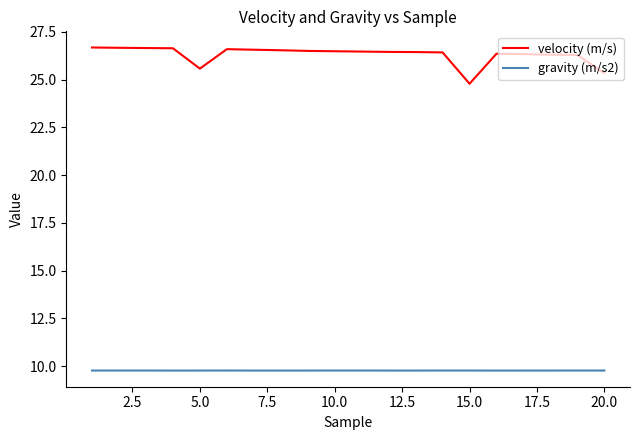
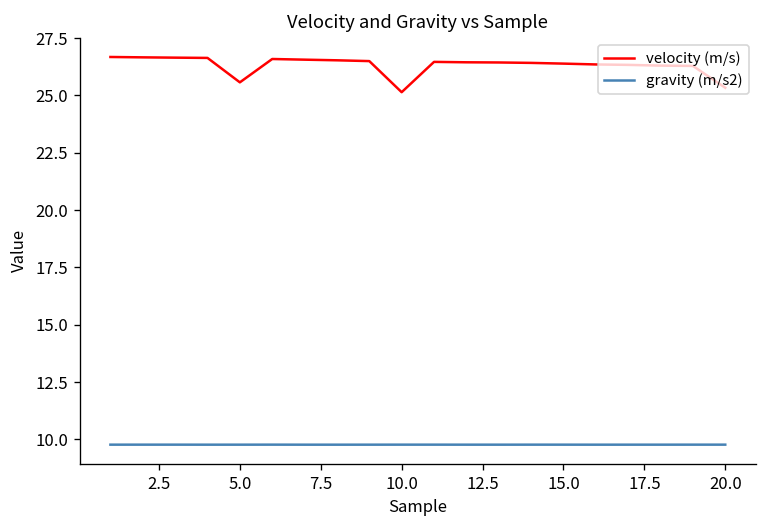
velocity (m/s), 10.0: 26.5 -> 25.1
velocity (m/s), 15.0: 24.8 -> 26.4
